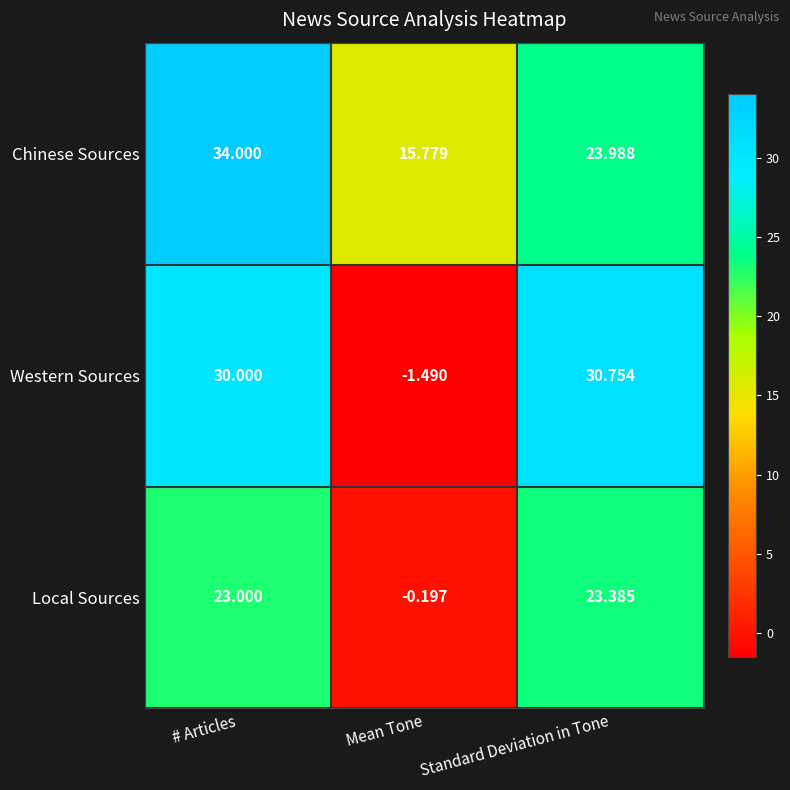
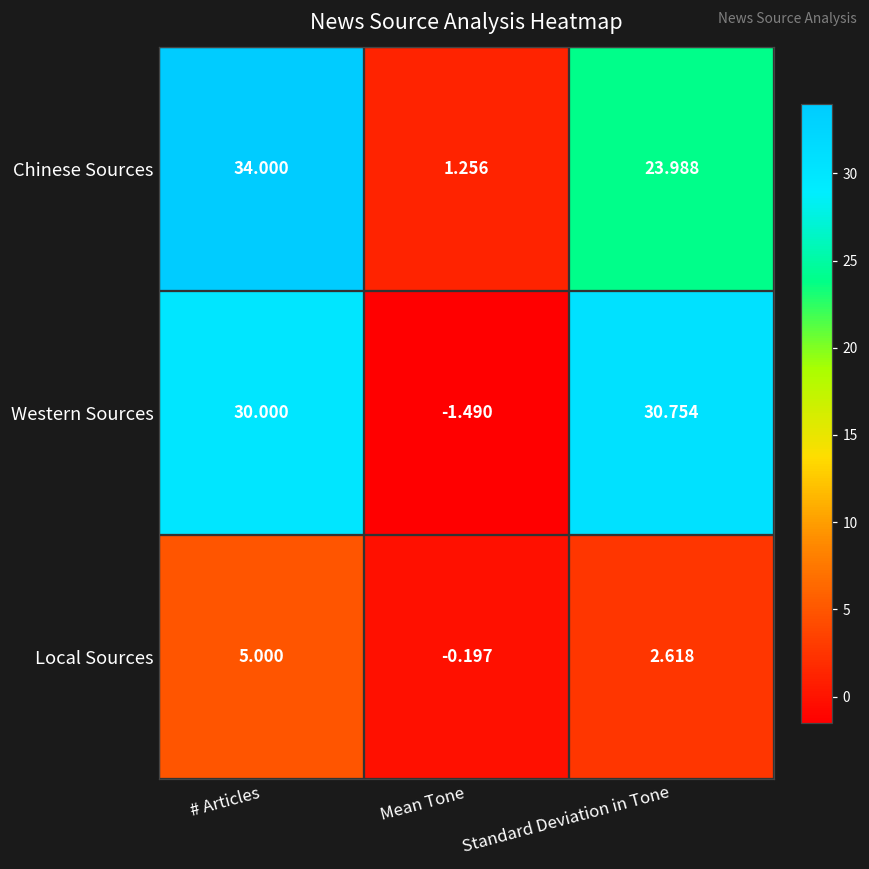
Chinese Sources, Mean Tone: 15.779 -> 1.256
Local Sources, # Articles: 23.000 -> 5.000
Local Sources, Standard Deviation in Tone: 23.385 -> 2.618
